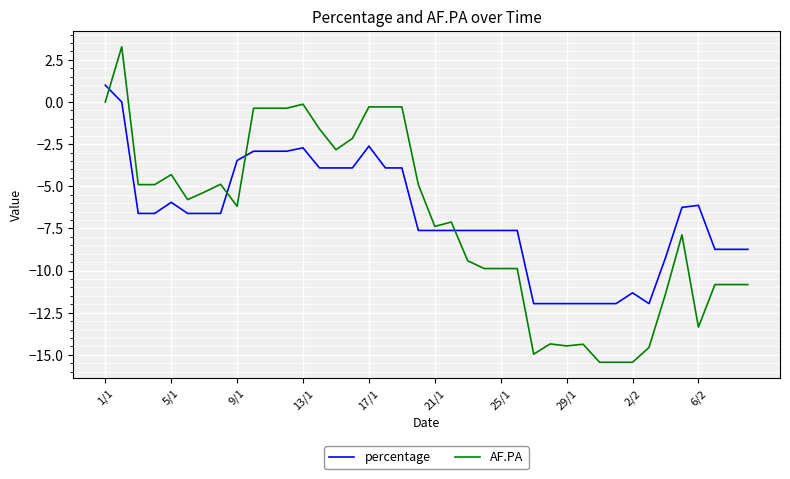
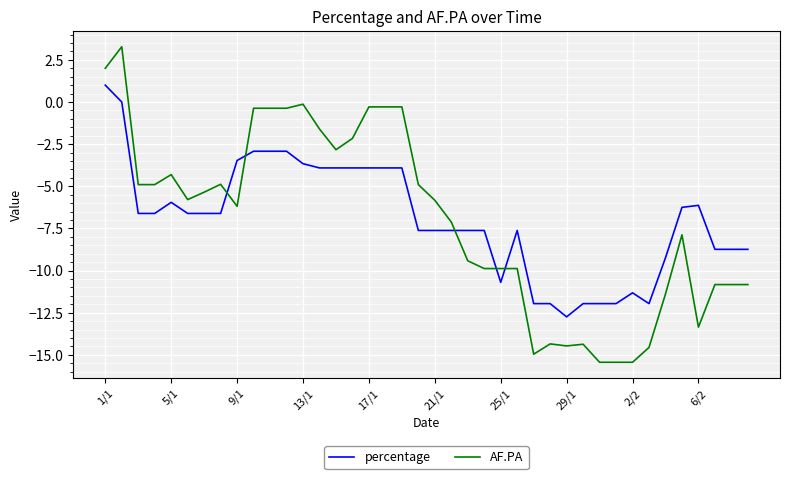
AF.PA, 1/1: 0 -> 2
percentage, 13/1: -2.7 -> -3.7
percentage, 17/1: -2.6 -> -3.9
AF.PA, 21/1: -7.4 -> -5.8
percentage, 25/1: -7.6 -> -10.7
percentage, 29/1: -12.0 -> -12.7
